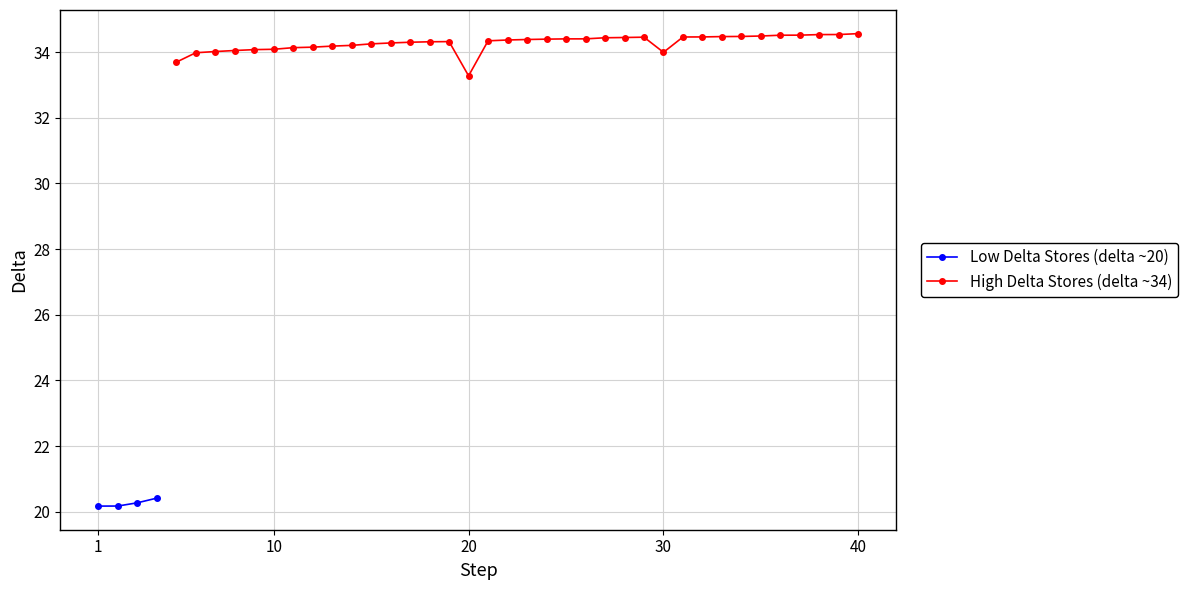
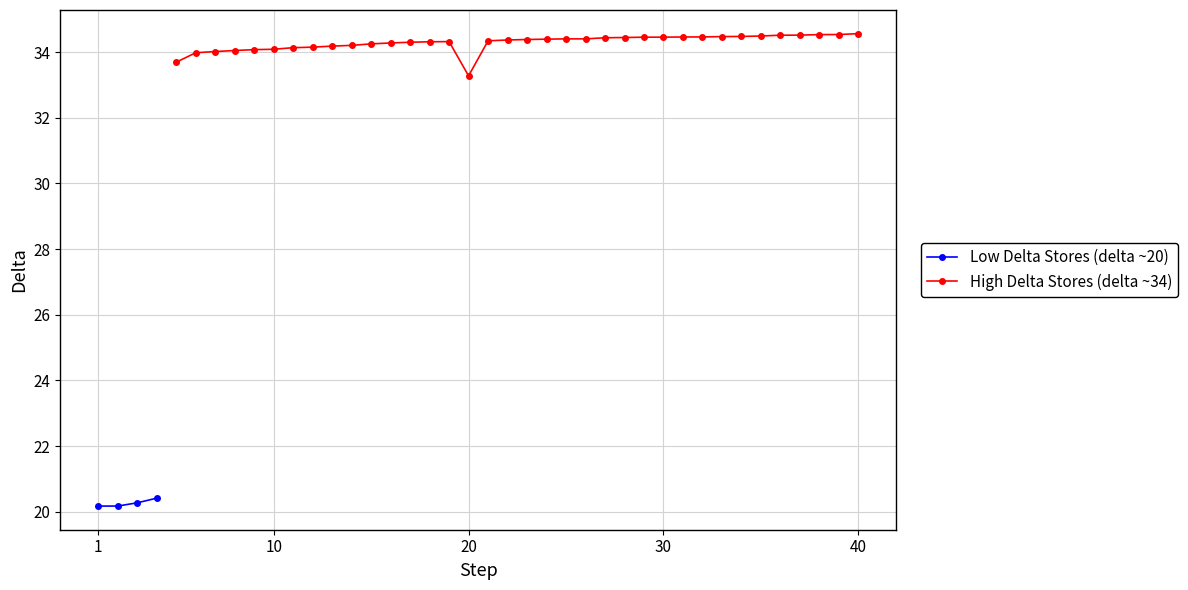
High Delta Stores (delta ~34), 30: 34.0 -> 34.5
